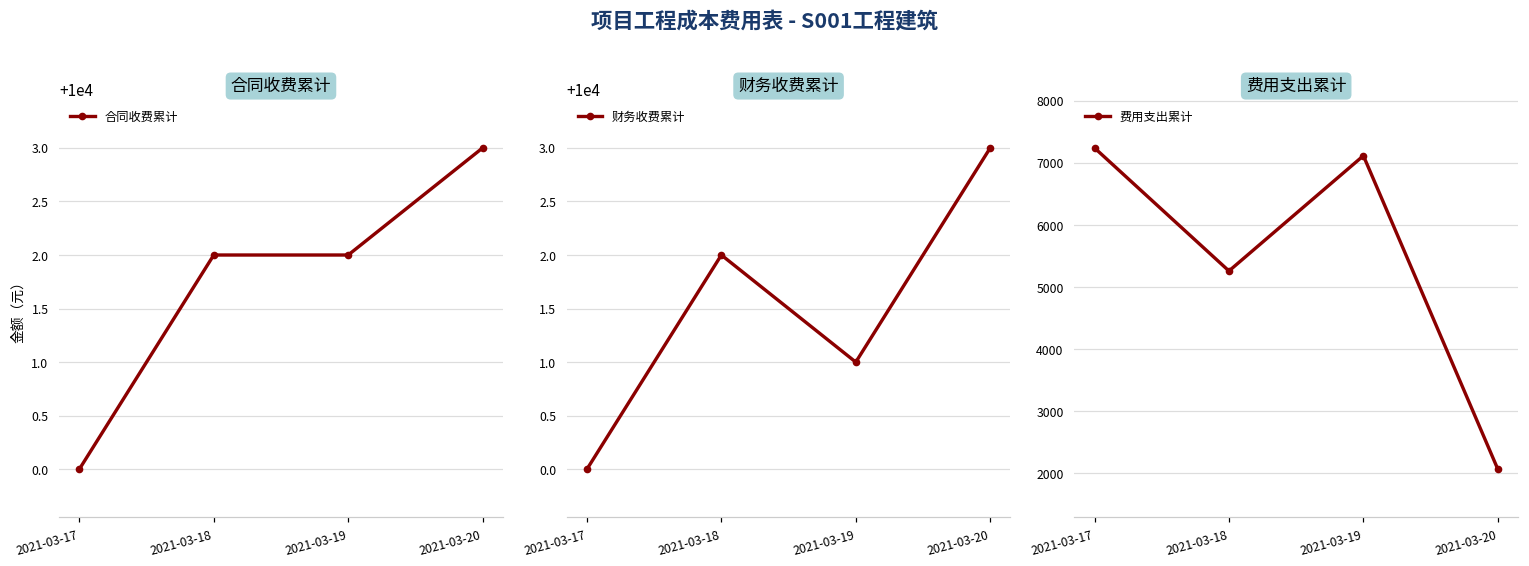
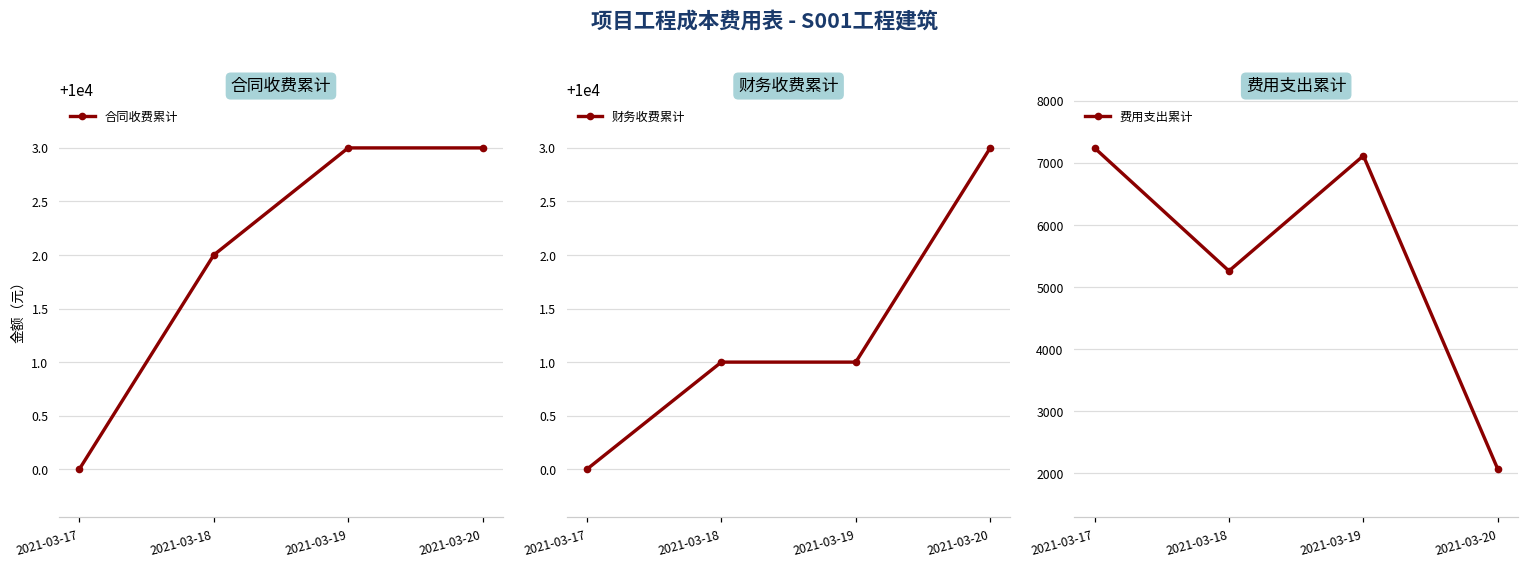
合同收费累计, 2021-03-19: 10002 -> 10003
财务收费累计, 2021-03-18: 10002 -> 10001
